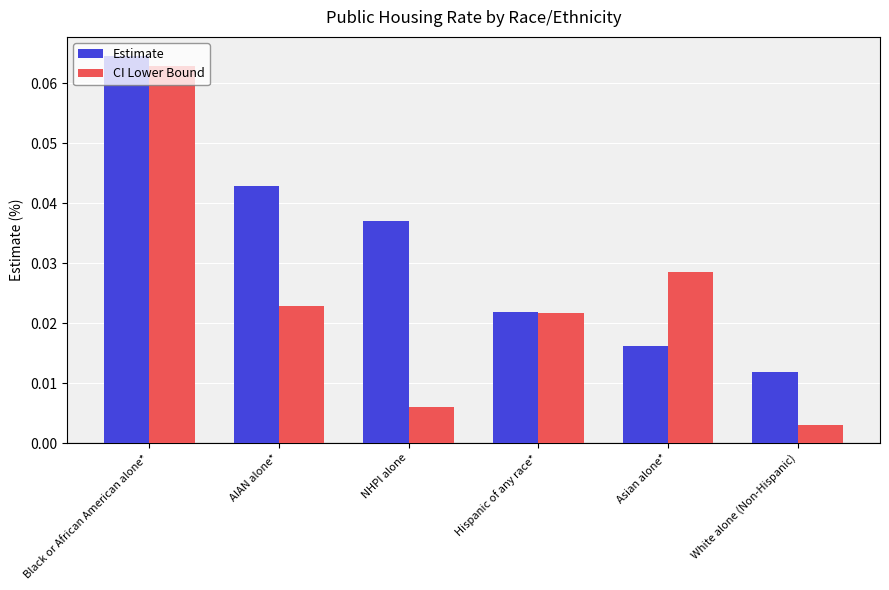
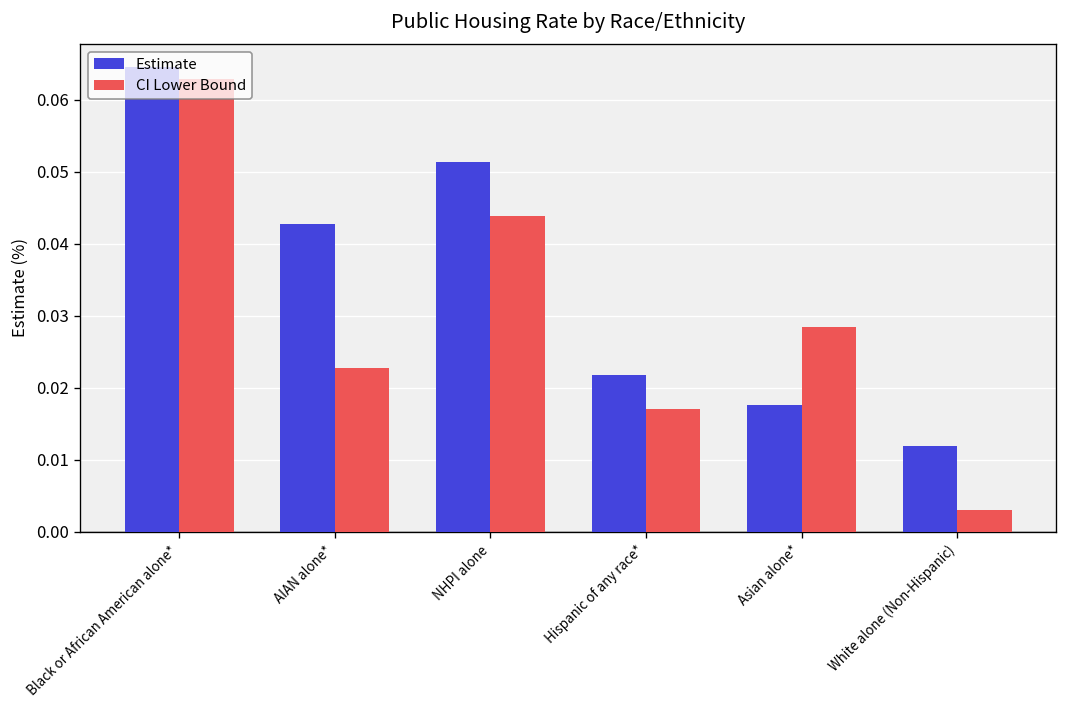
Estimate, NHPI alone: 0.037 -> 0.051
CI Lower Bound, NHPI alone: 0.006 -> 0.044
CI Lower Bound, Hispanic of any race*: 0.022 -> 0.017
Estimate, Asian alone*: 0.016 -> 0.018
